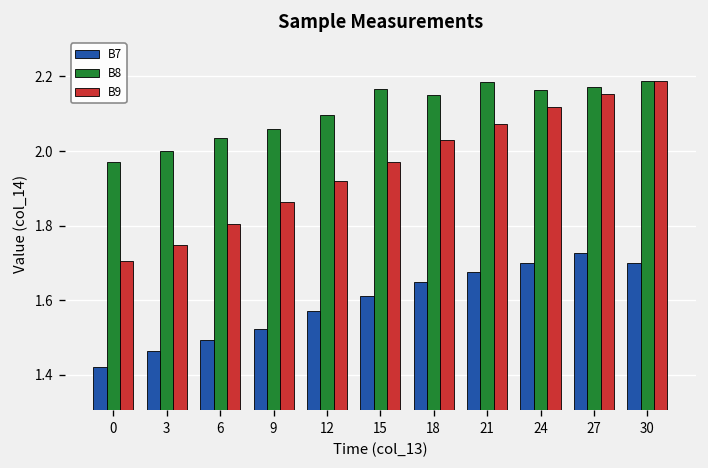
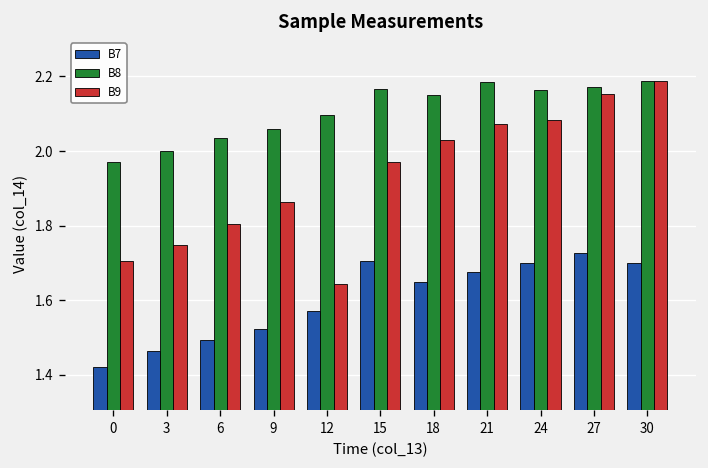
B9, 12: 1.92 -> 1.64
B7, 15: 1.61 -> 1.71
B9, 24: 2.12 -> 2.08
